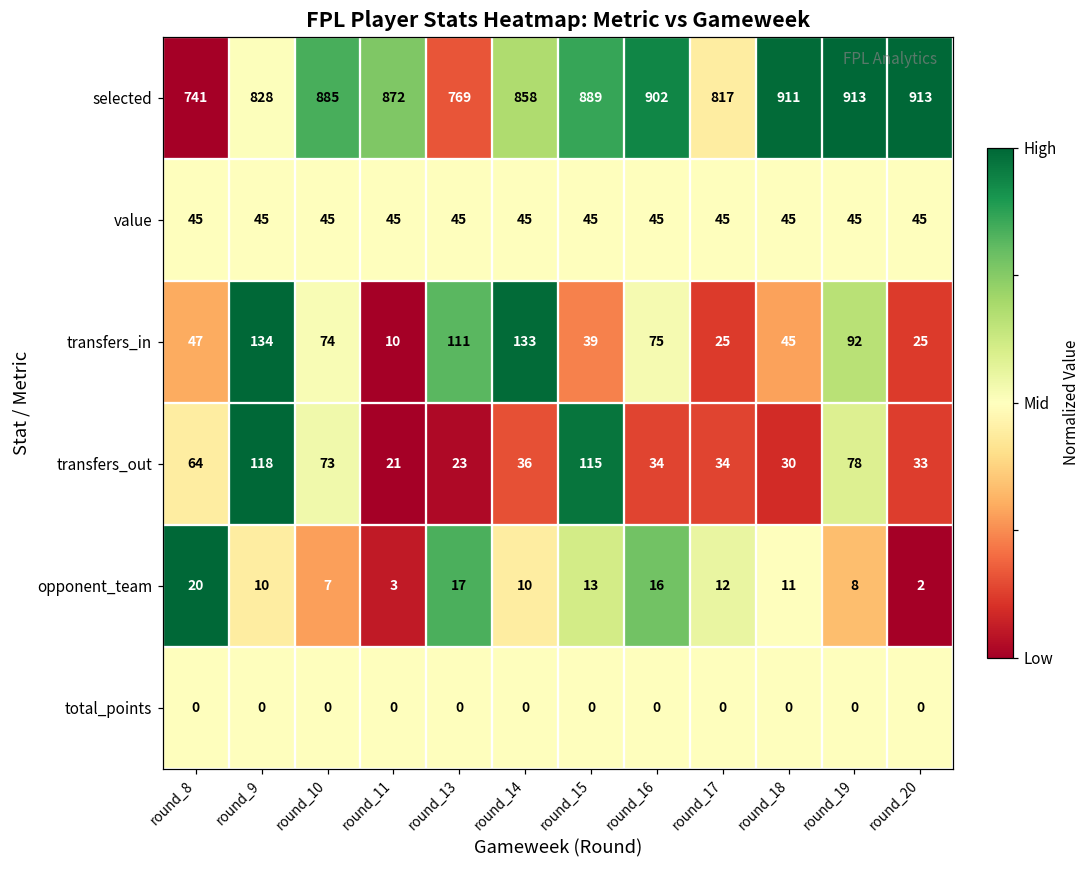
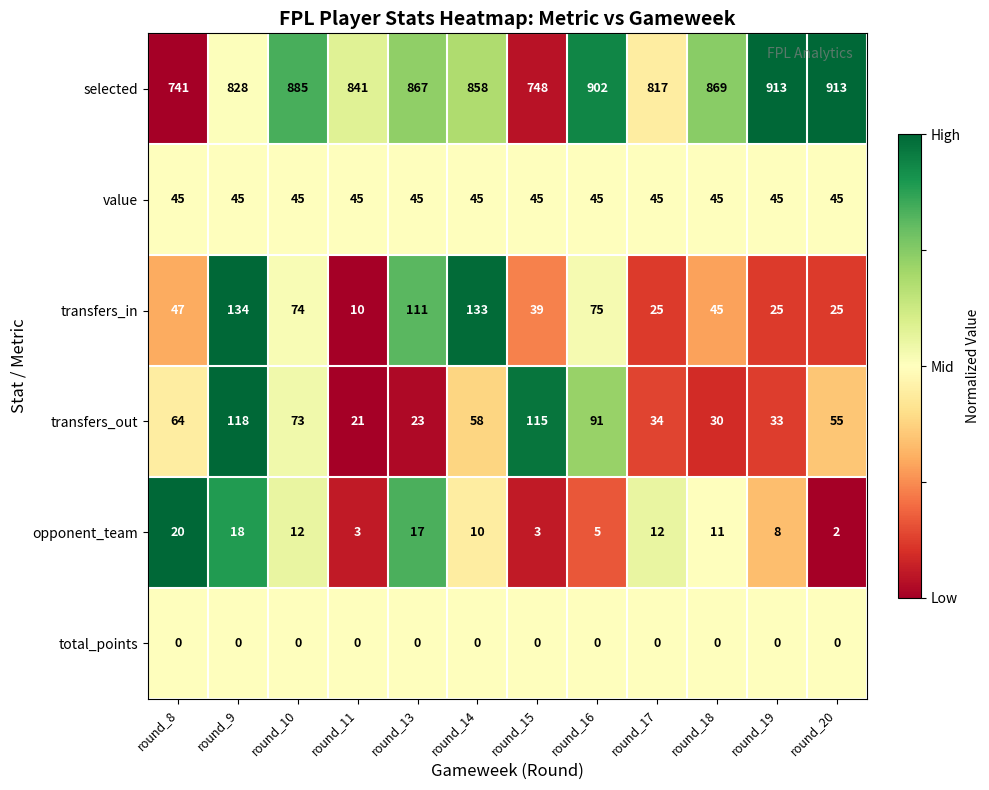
selected, round_11: 872 -> 841
selected, round_13: 769 -> 867
selected, round_15: 889 -> 748
selected, round_18: 911 -> 869
transfers_in, round_19: 92 -> 25
transfers_out, round_14: 36 -> 58
transfers_out, round_16: 34 -> 91
transfers_out, round_19: 78 -> 33
transfers_out, round_20: 33 -> 55
opponent_team, round_9: 10 -> 18
opponent_team, round_10: 7 -> 12
opponent_team, round_15: 13 -> 3
opponent_team, round_16: 16 -> 5
